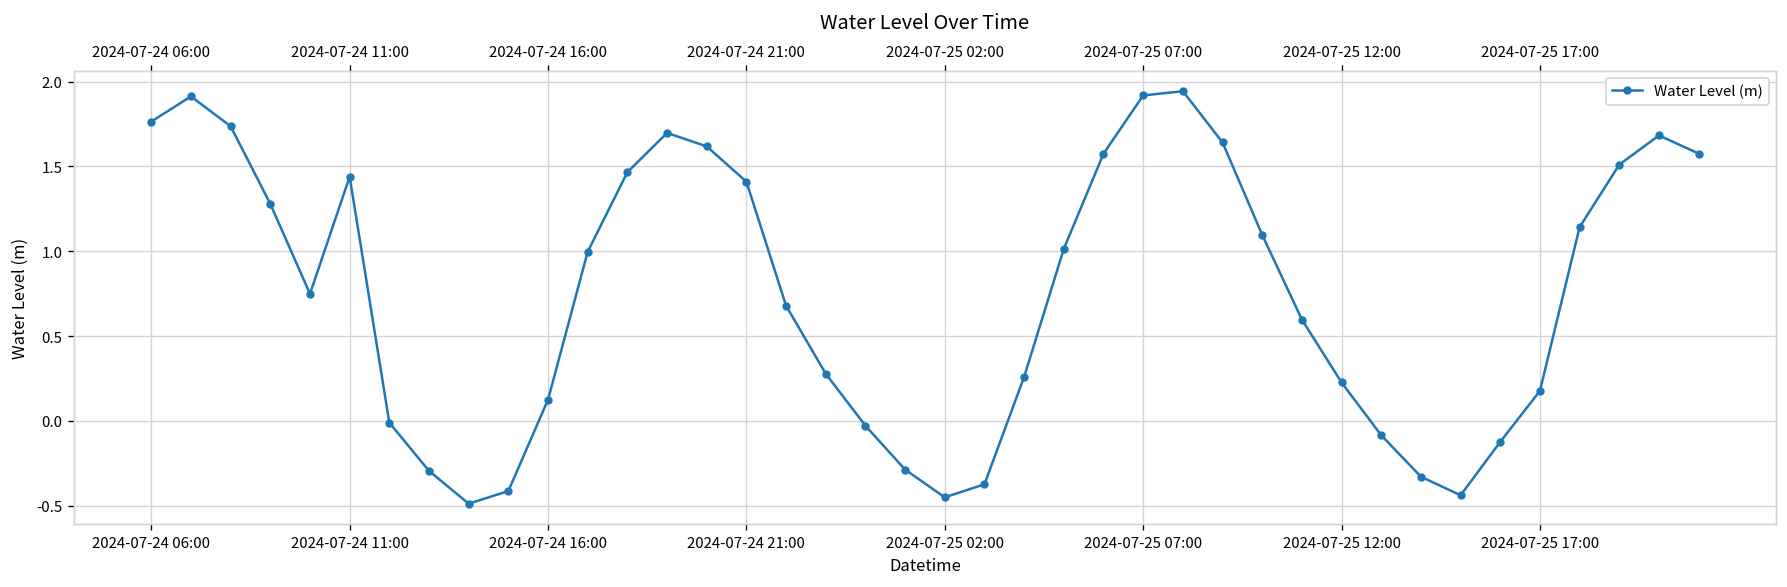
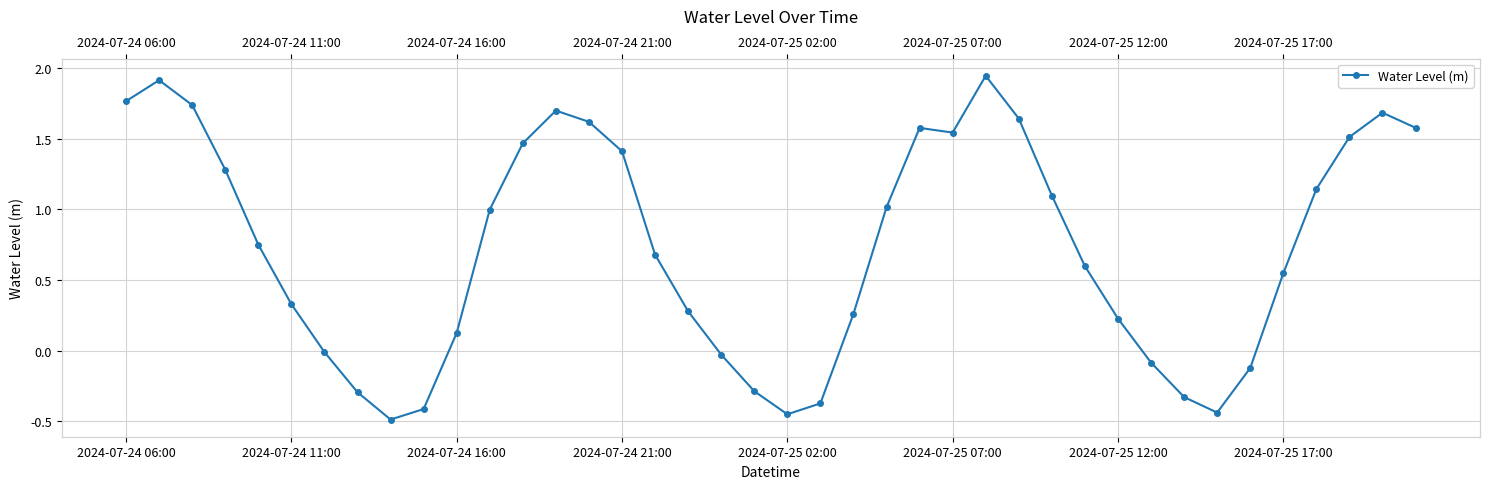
2024-07-24 11:00: 1.44 -> 0.33
2024-07-25 07:00: 1.92 -> 1.54
2024-07-25 17:00: 0.18 -> 0.55
